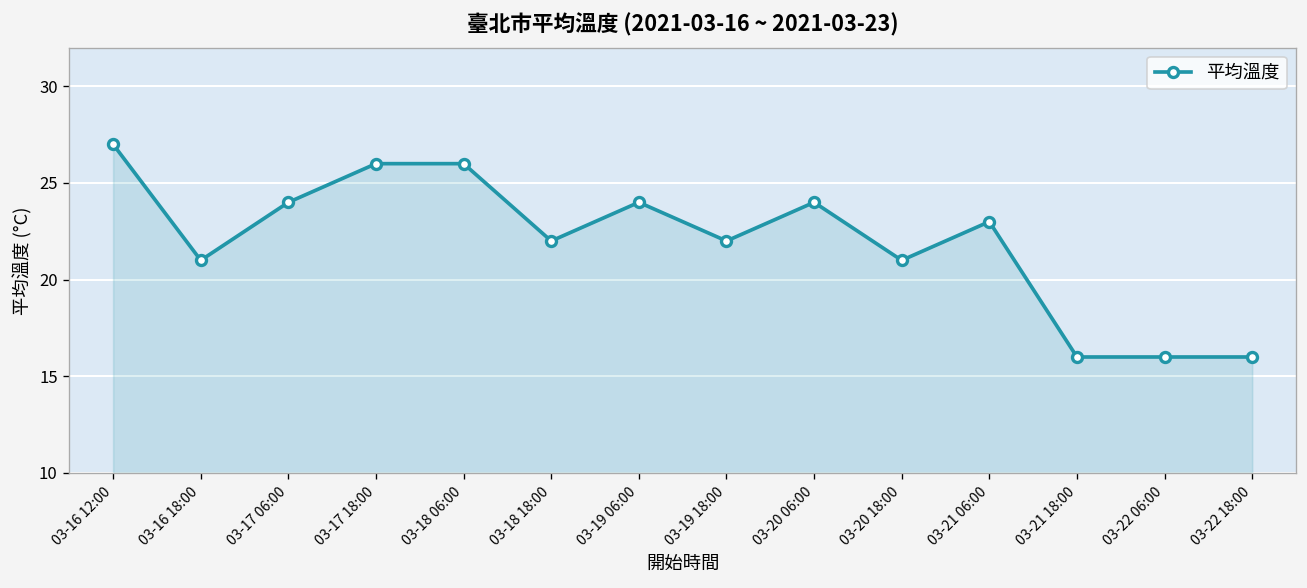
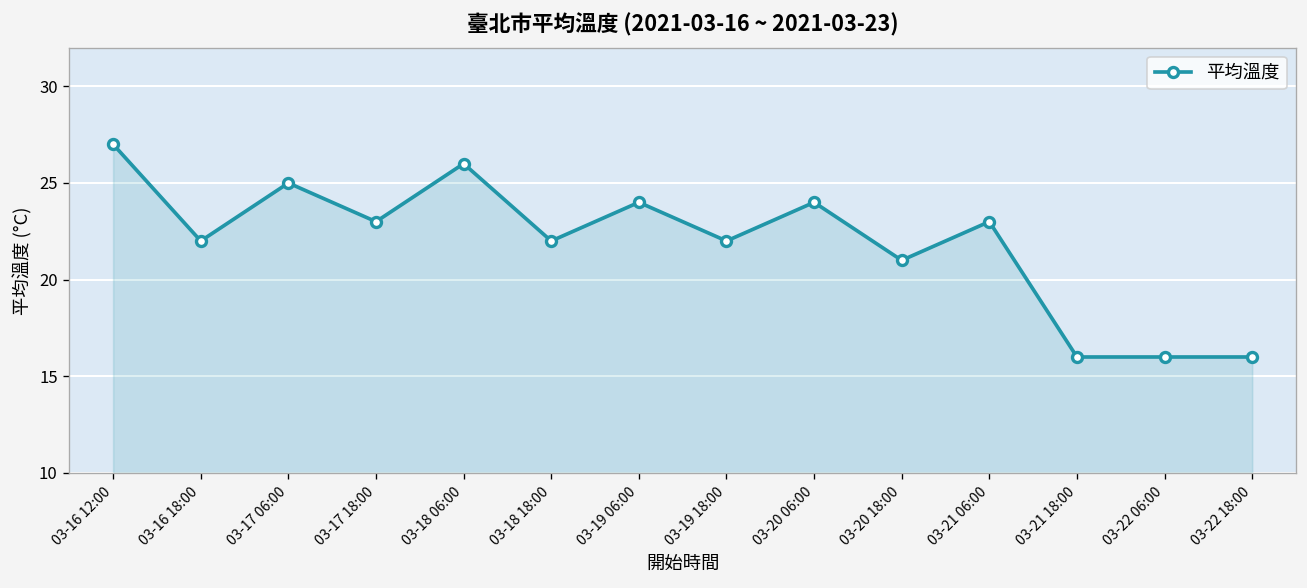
03-16 18:00: 21 -> 22
03-17 06:00: 24 -> 25
03-17 18:00: 26 -> 23
